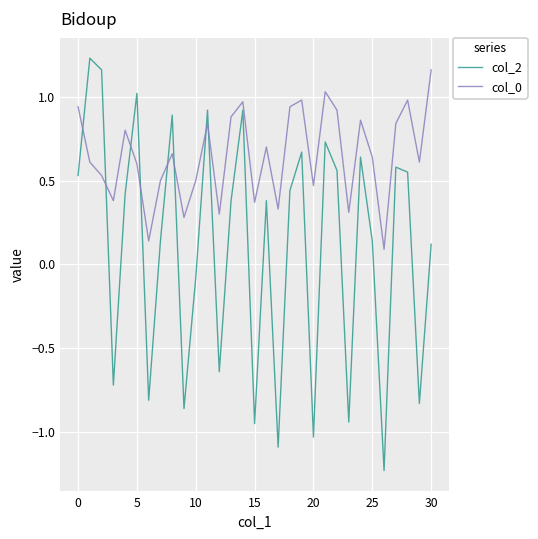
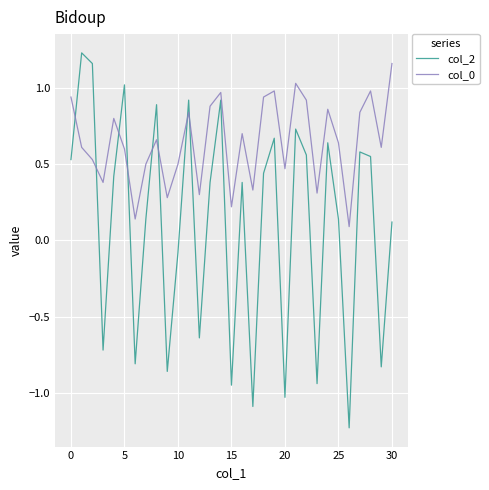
col_0, 15: 0.37 -> 0.22
